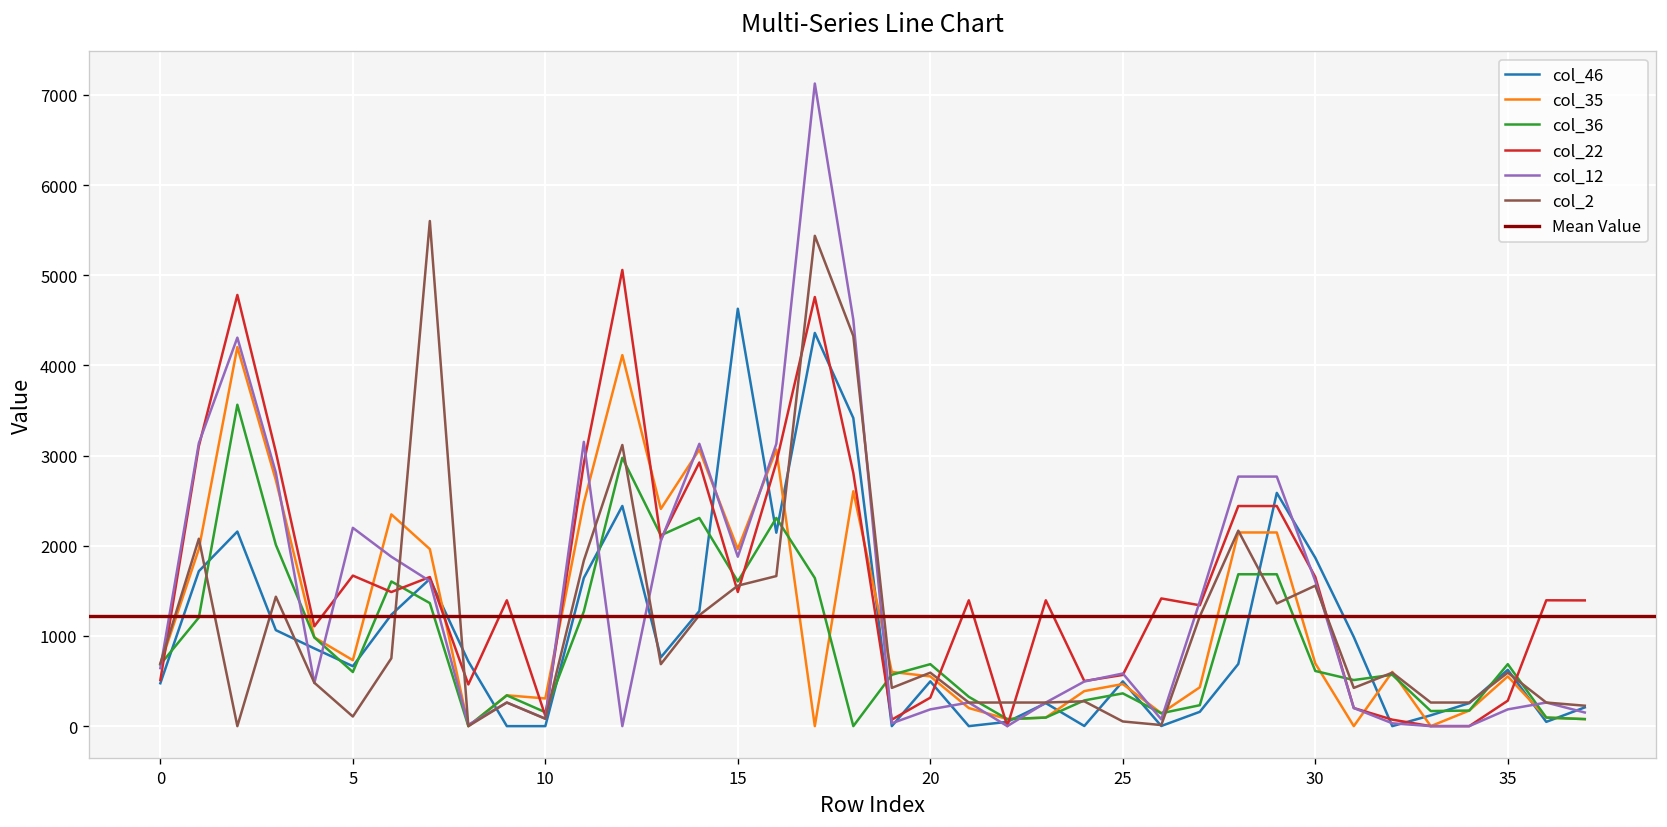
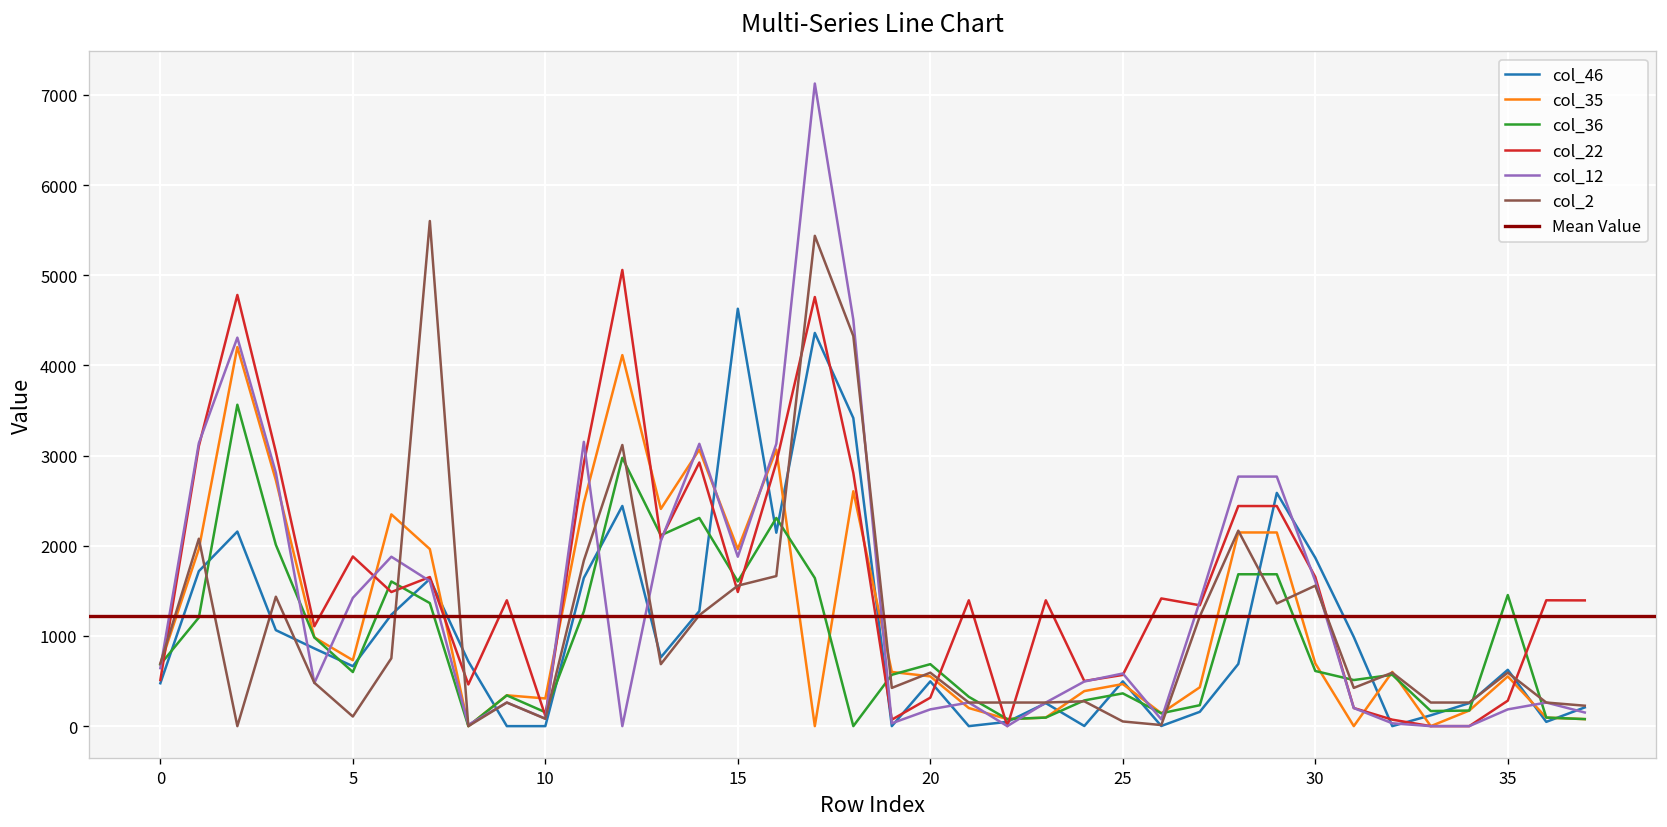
col_22, 5: 1700 -> 1900
col_12, 5: 2200 -> 1400
col_36, 35: 700 -> 1500
